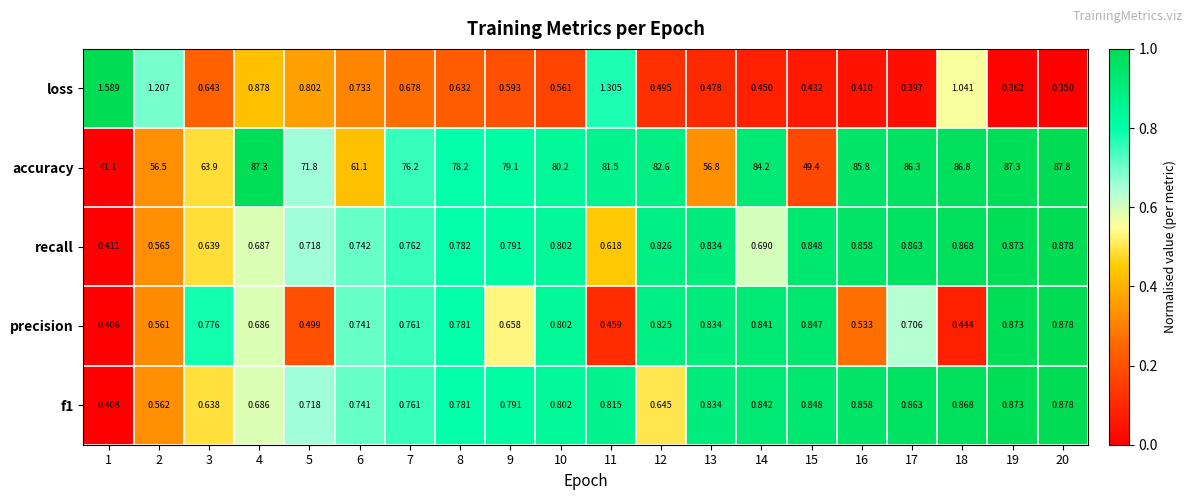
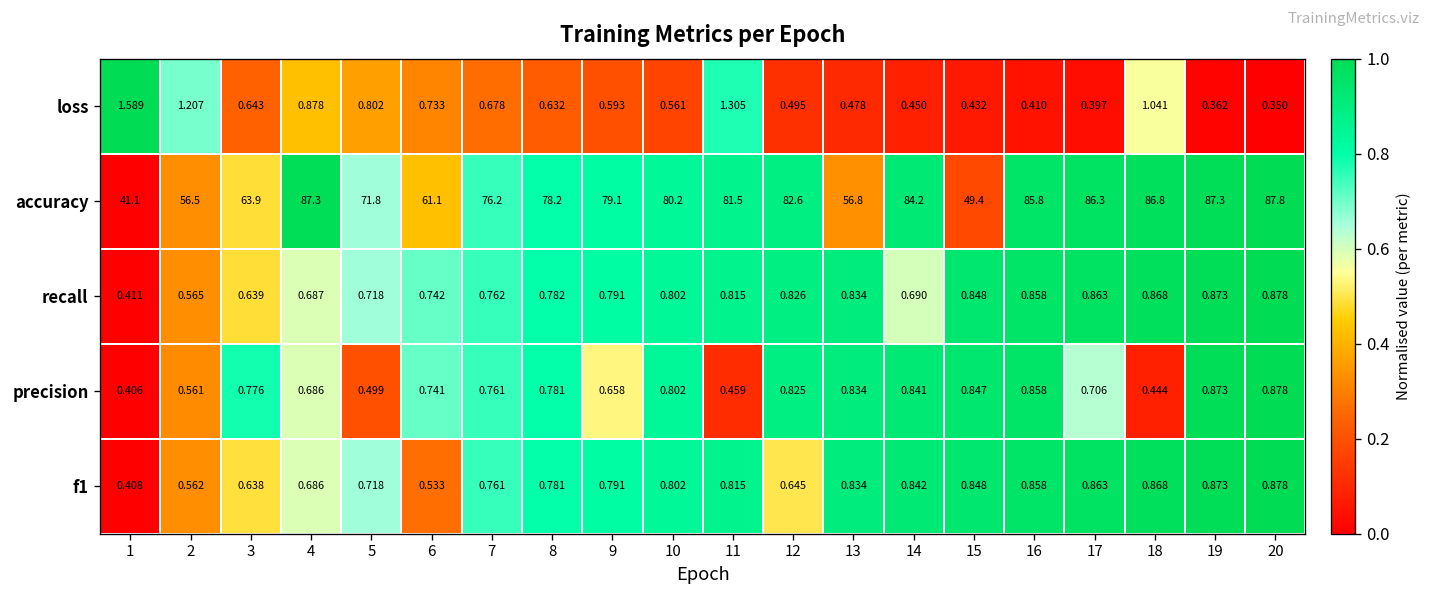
recall, 11: 0.618 -> 0.815
precision, 16: 0.533 -> 0.858
f1, 6: 0.741 -> 0.533
